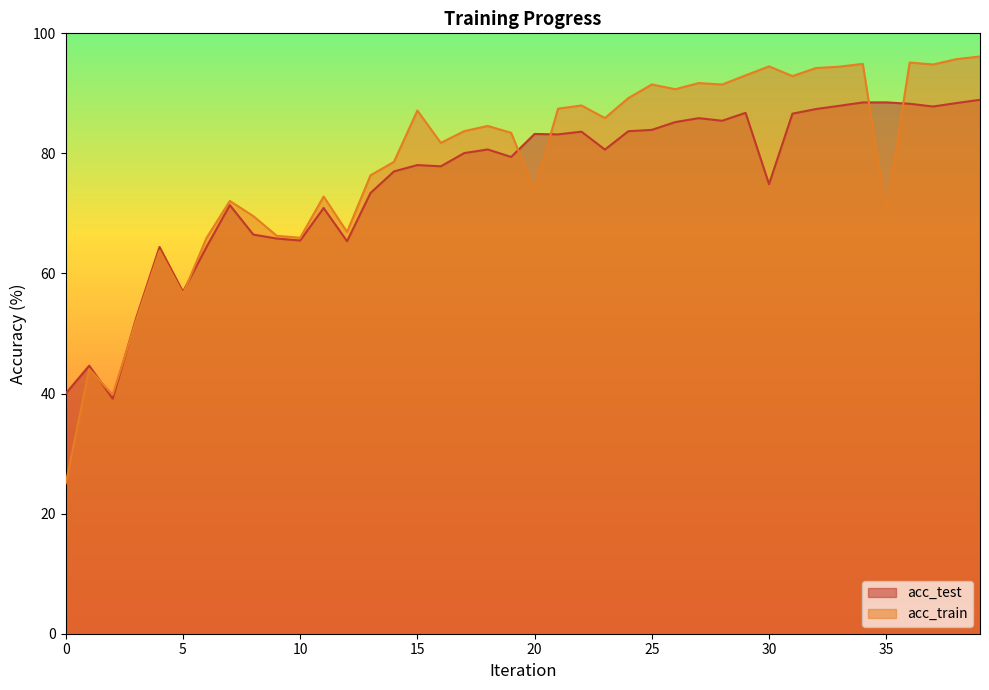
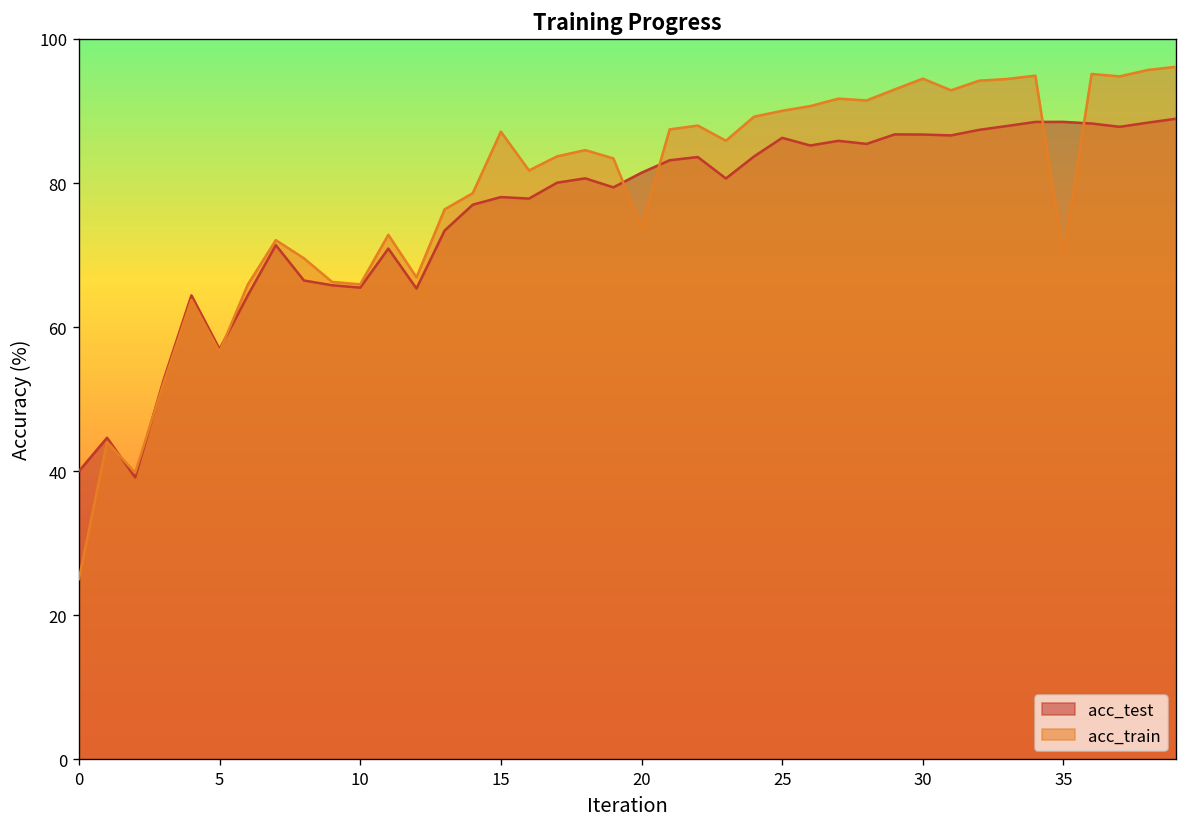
acc_test, 20: 83 -> 81
acc_test, 25: 84 -> 86
acc_train, 25: 91 -> 90
acc_test, 30: 75 -> 87
